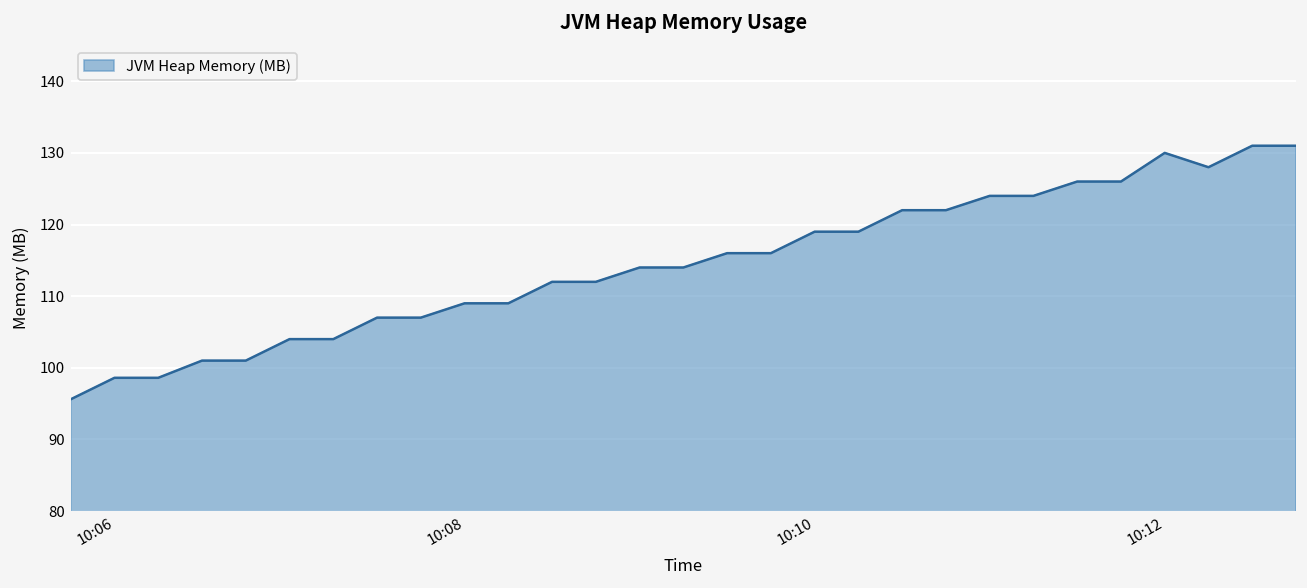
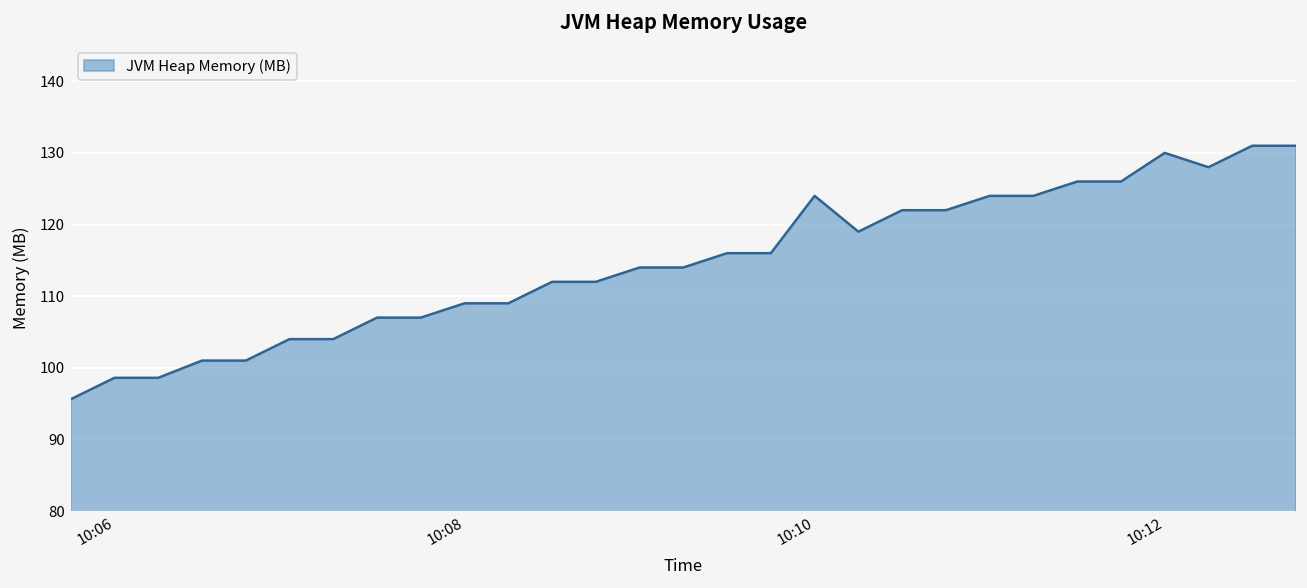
10:10: 119 -> 124
